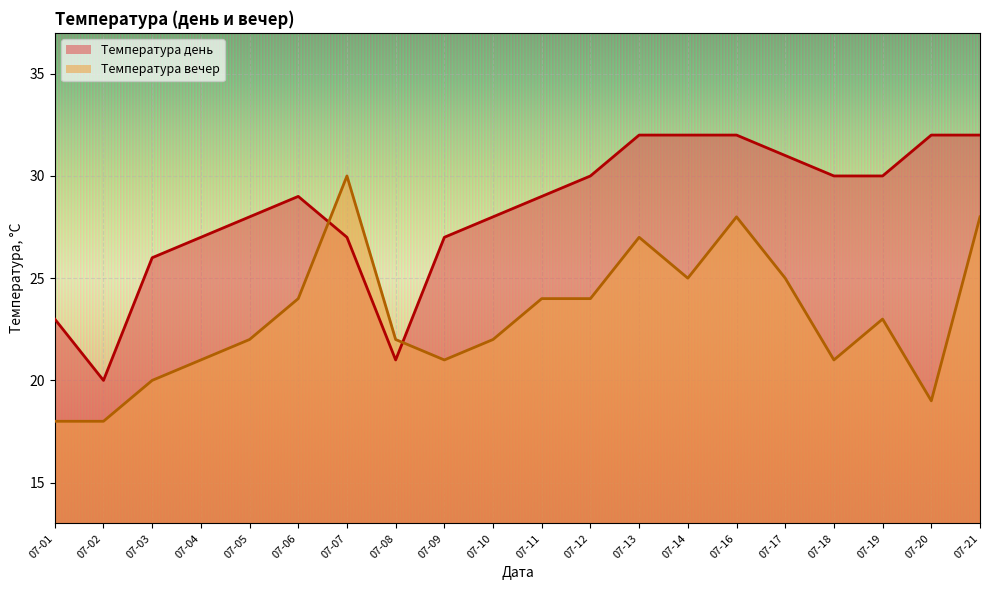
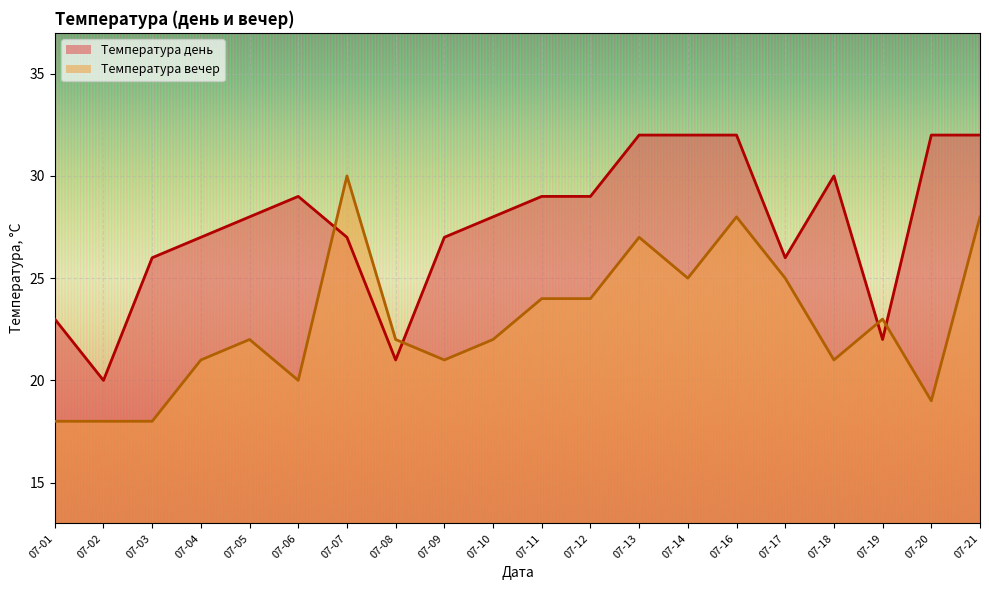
Температура вечер, 07-03: 20 -> 18
Температура вечер, 07-06: 24 -> 20
Температура день, 07-12: 30 -> 29
Температура день, 07-17: 31 -> 26
Температура день, 07-19: 30 -> 22
